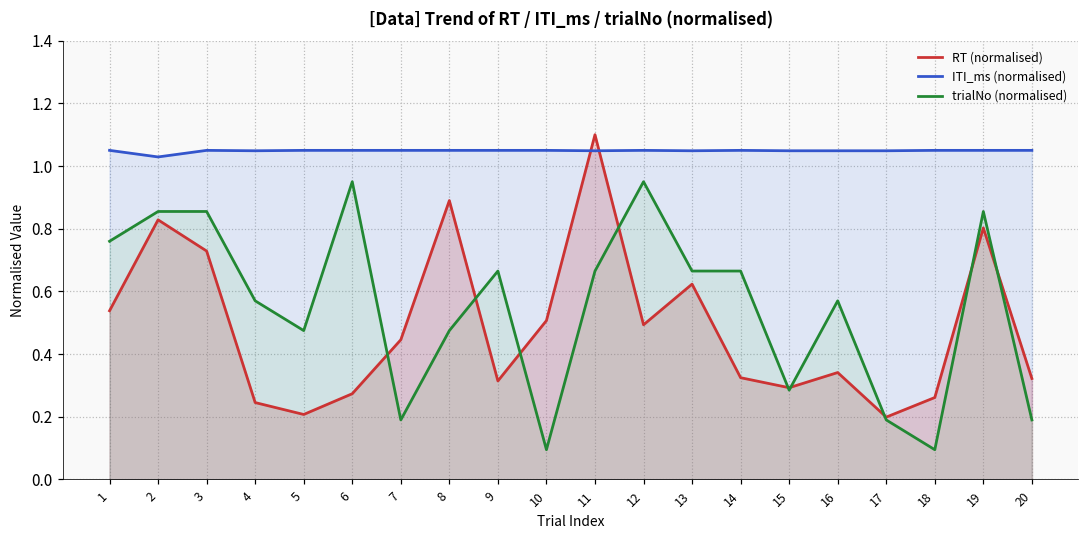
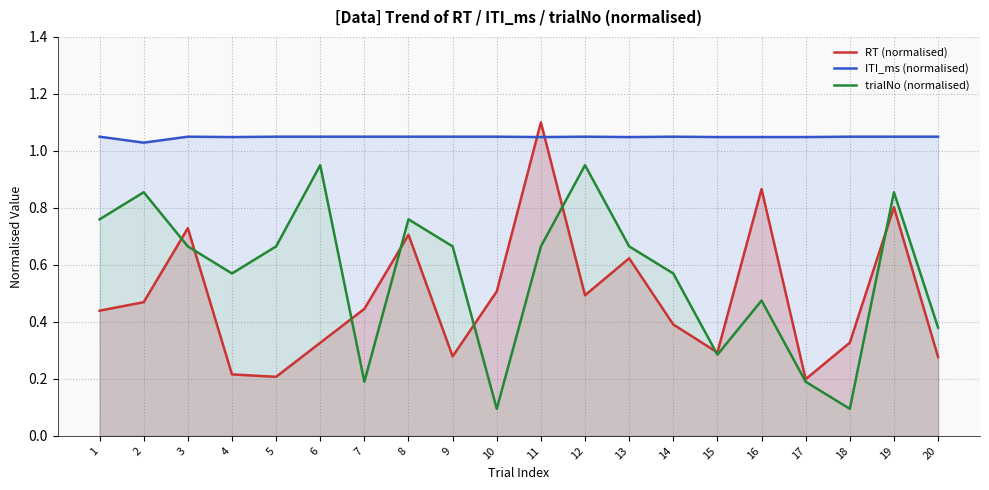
RT (normalised), 1: 0.54 -> 0.44
RT (normalised), 2: 0.83 -> 0.47
trialNo (normalised), 3: 0.86 -> 0.66
RT (normalised), 4: 0.25 -> 0.22
trialNo (normalised), 5: 0.48 -> 0.66
RT (normalised), 6: 0.27 -> 0.33
RT (normalised), 8: 0.89 -> 0.71
trialNo (normalised), 8: 0.48 -> 0.76
RT (normalised), 9: 0.31 -> 0.28
RT (normalised), 14: 0.32 -> 0.39
trialNo (normalised), 14: 0.66 -> 0.57
RT (normalised), 16: 0.34 -> 0.87
trialNo (normalised), 16: 0.57 -> 0.48
RT (normalised), 18: 0.26 -> 0.33
RT (normalised), 20: 0.32 -> 0.28
trialNo (normalised), 20: 0.19 -> 0.38
